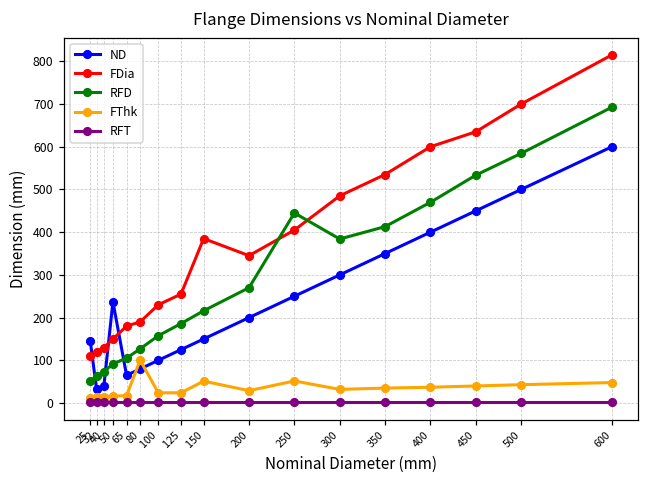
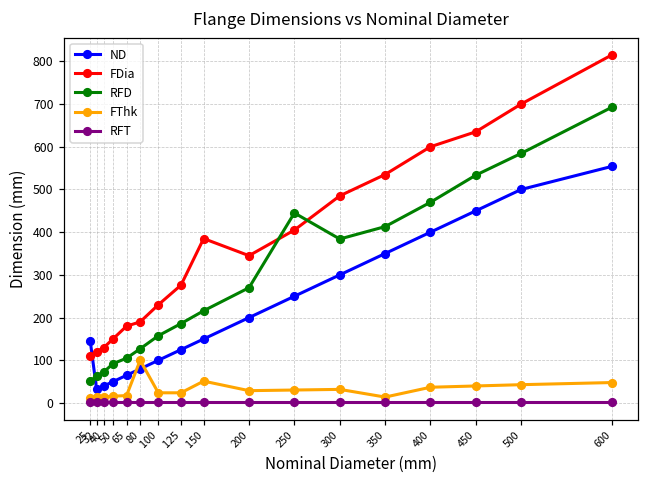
ND, 50: 240 -> 50
FDia, 125: 260 -> 280
FThk, 250: 50 -> 30
FThk, 350: 40 -> 10
ND, 600: 600 -> 550
